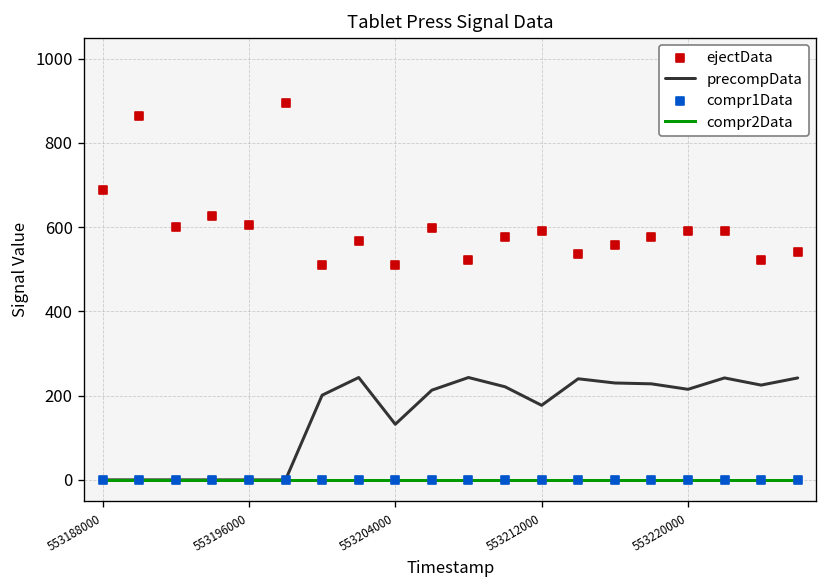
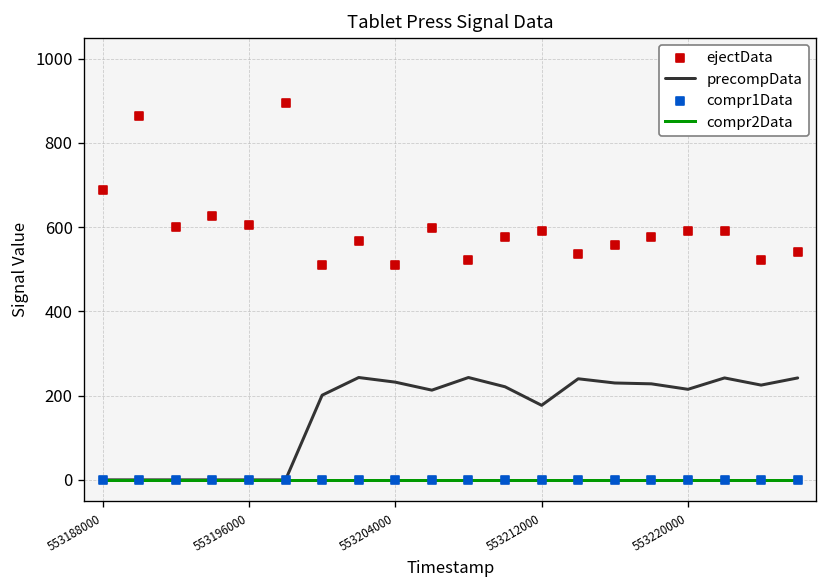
precompData, 553204000: 130 -> 230
